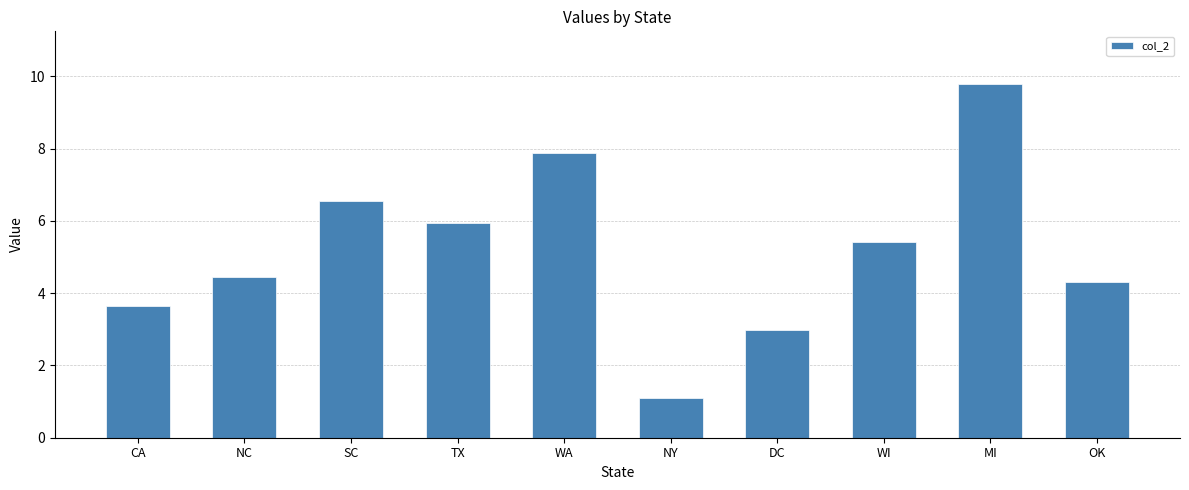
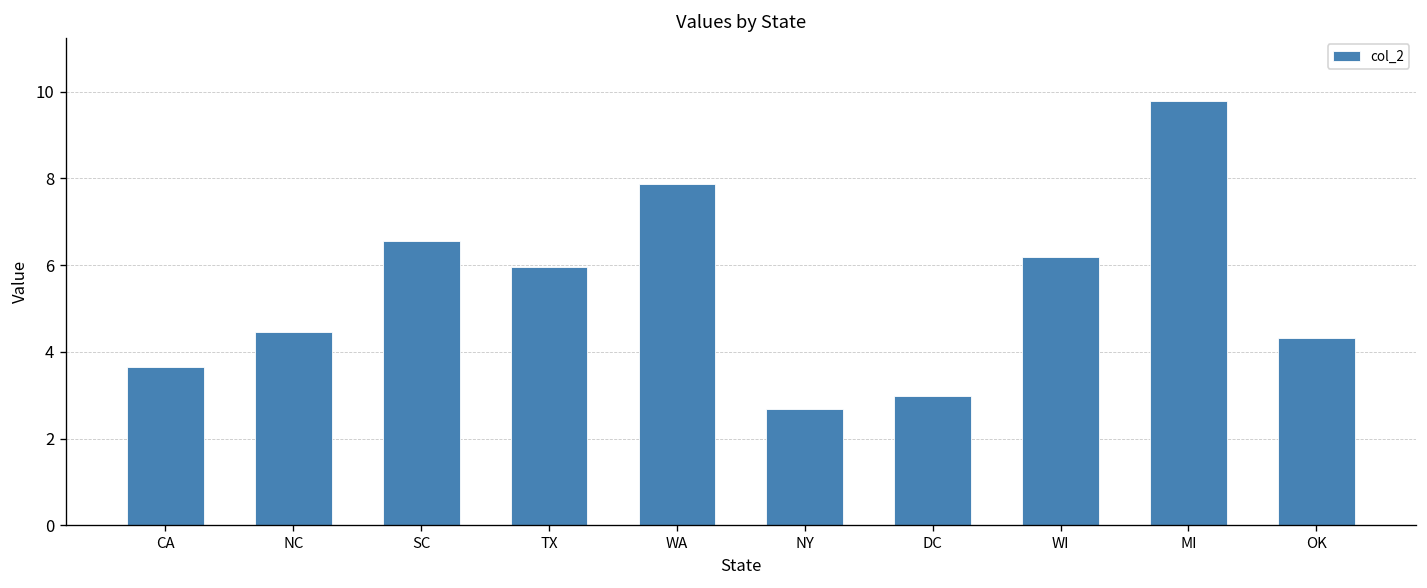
NY: 1.1 -> 2.7
WI: 5.4 -> 6.2
